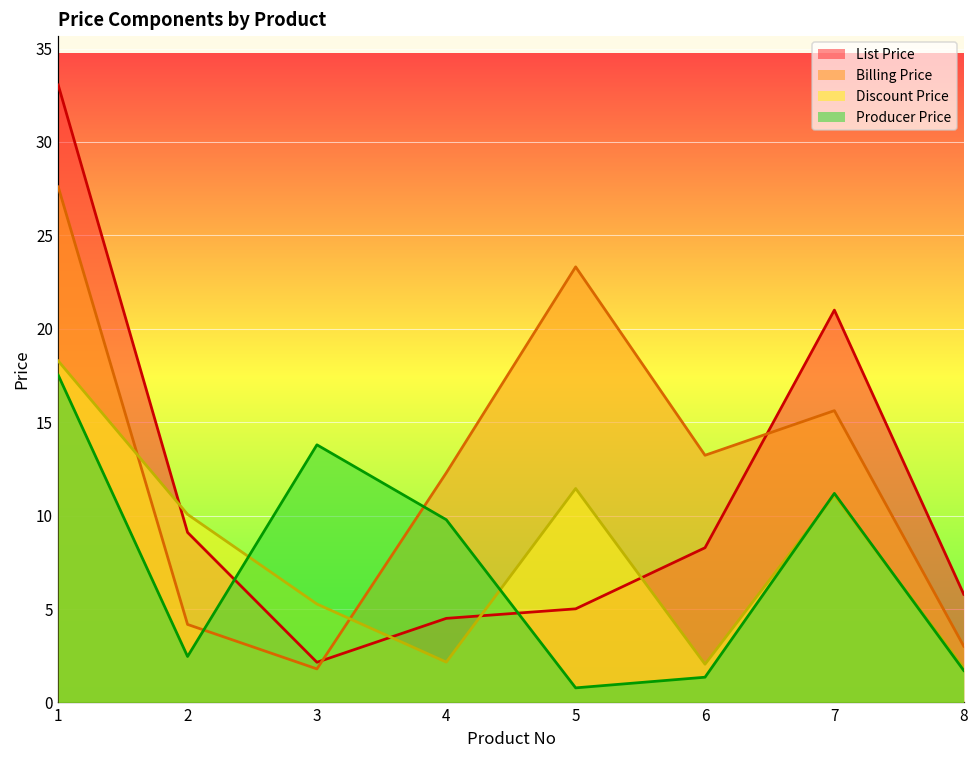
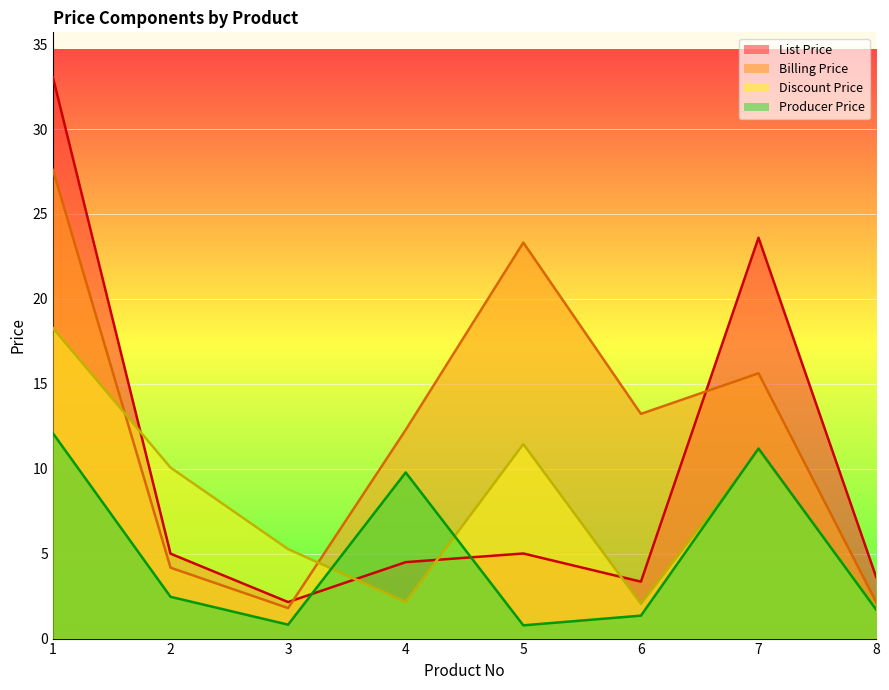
Producer Price, 1: 17.5 -> 12.1
List Price, 2: 9.1 -> 5.0
Producer Price, 3: 13.8 -> 0.8
List Price, 6: 8.3 -> 3.4
List Price, 7: 21.0 -> 23.6
List Price, 8: 5.8 -> 3.6
Billing Price, 8: 3.0 -> 2.2
